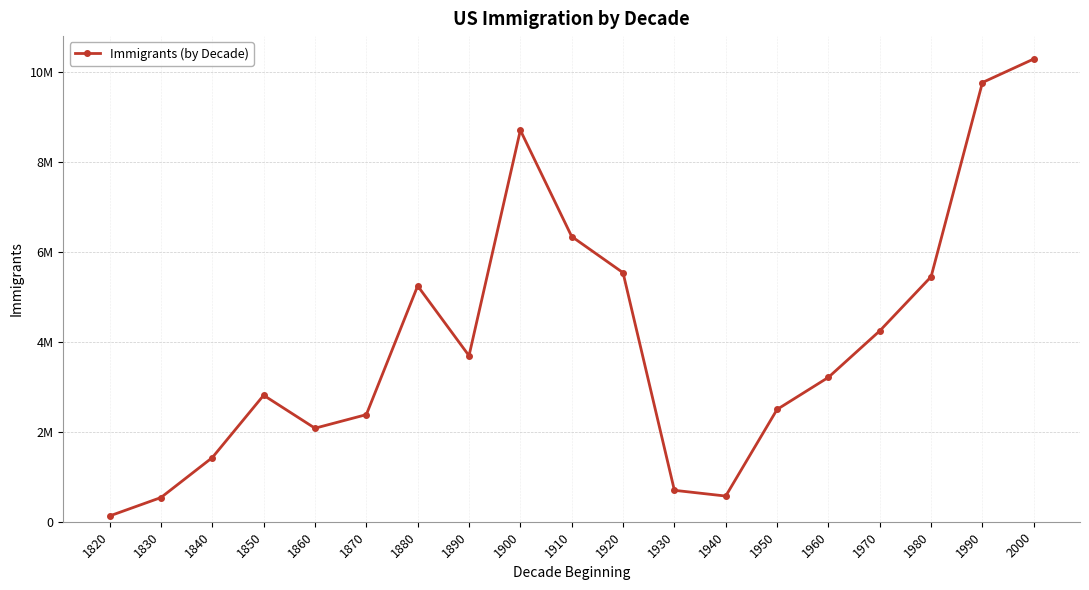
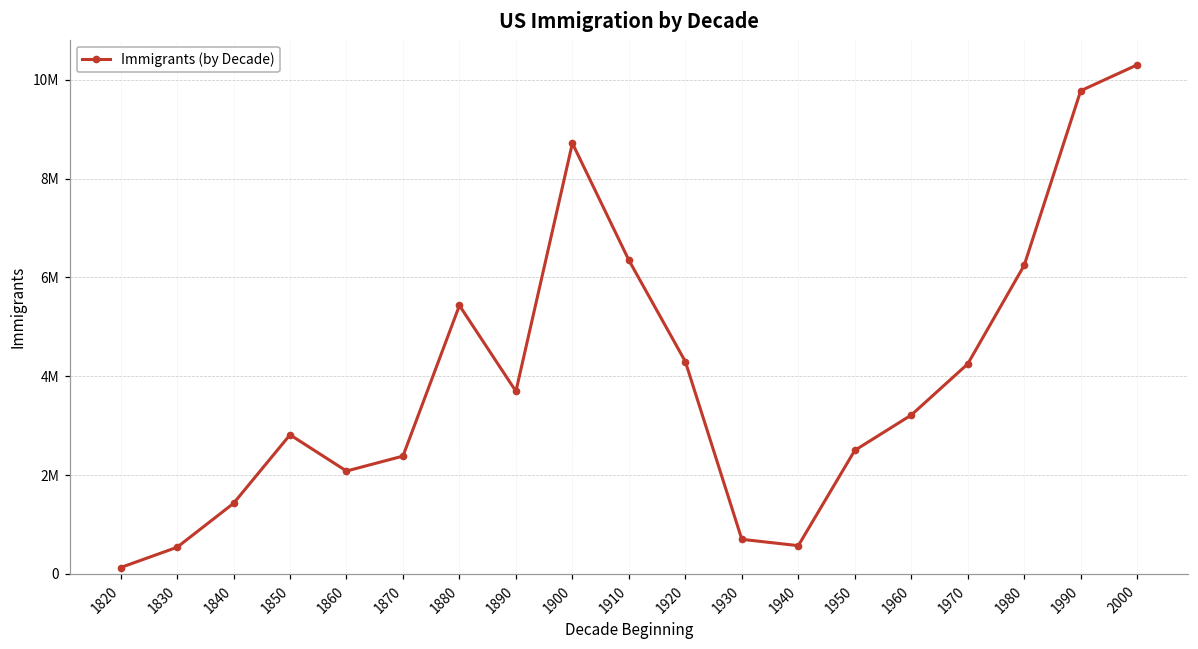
1880: 5200000 -> 5400000
1920: 5500000 -> 4300000
1980: 5500000 -> 6200000
